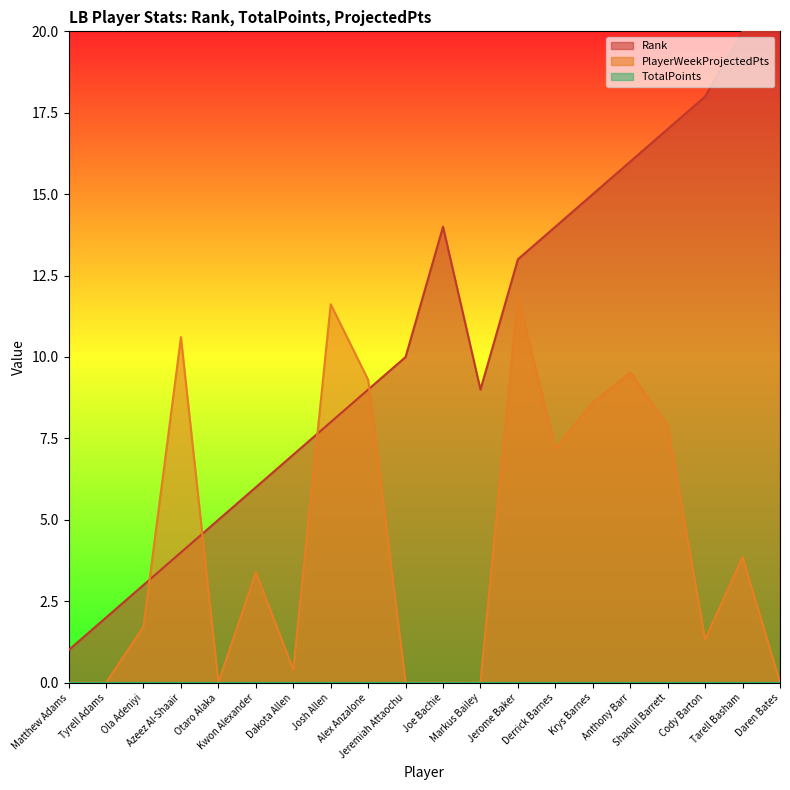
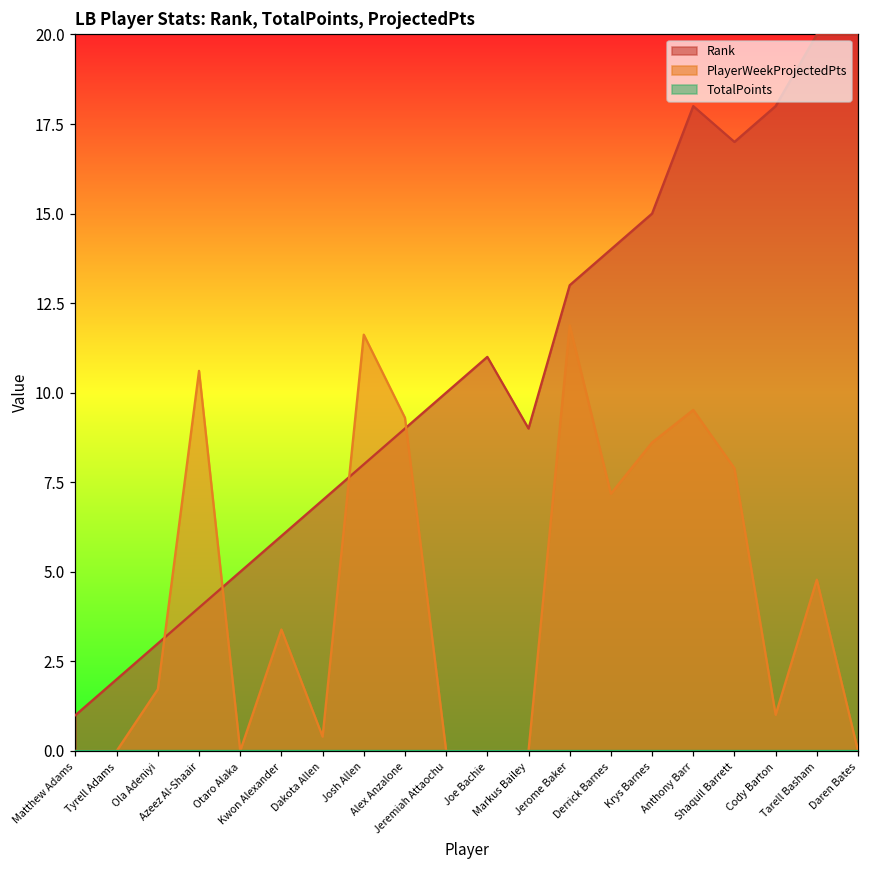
Rank, Joe Bachie: 14 -> 11
Rank, Anthony Barr: 16 -> 18
PlayerWeekProjectedPts, Cody Barton: 1.3 -> 1.0
PlayerWeekProjectedPts, Tarell Basham: 3.9 -> 4.8
